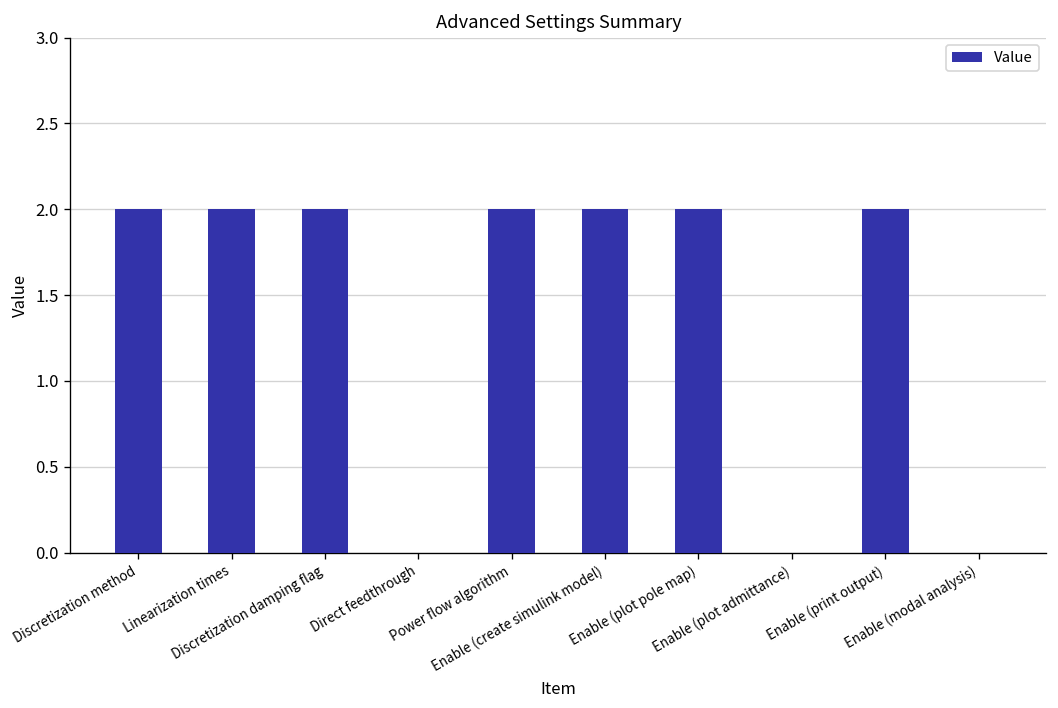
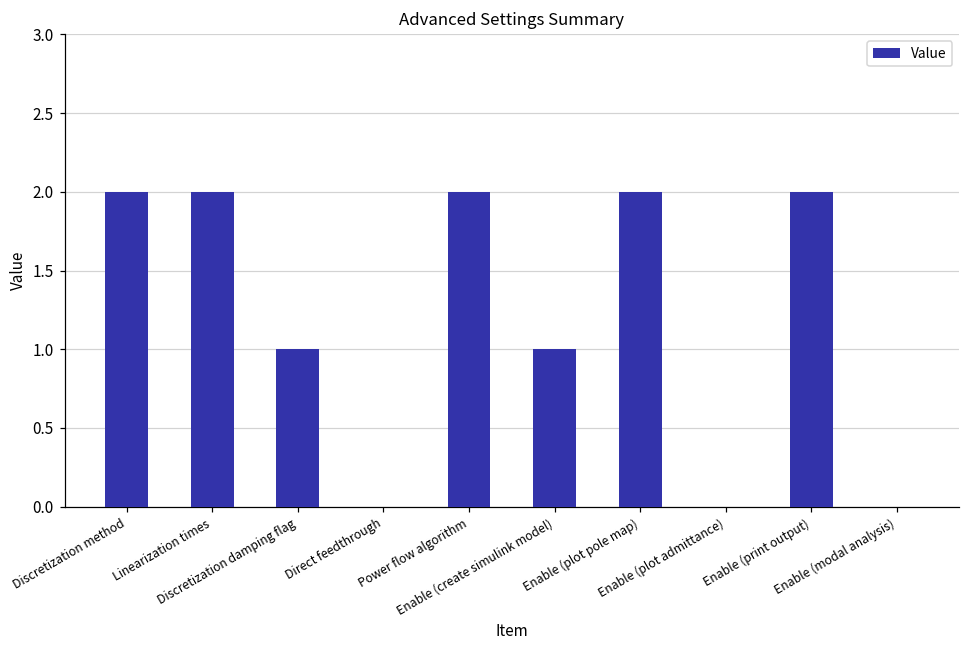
Discretization damping flag: 2 -> 1
Enable (create simulink model): 2 -> 1
